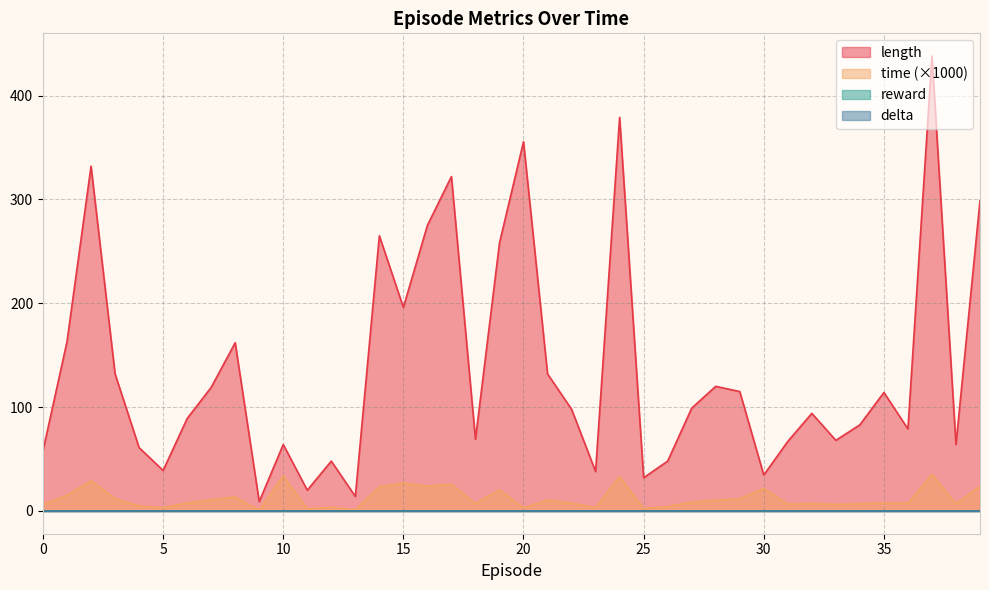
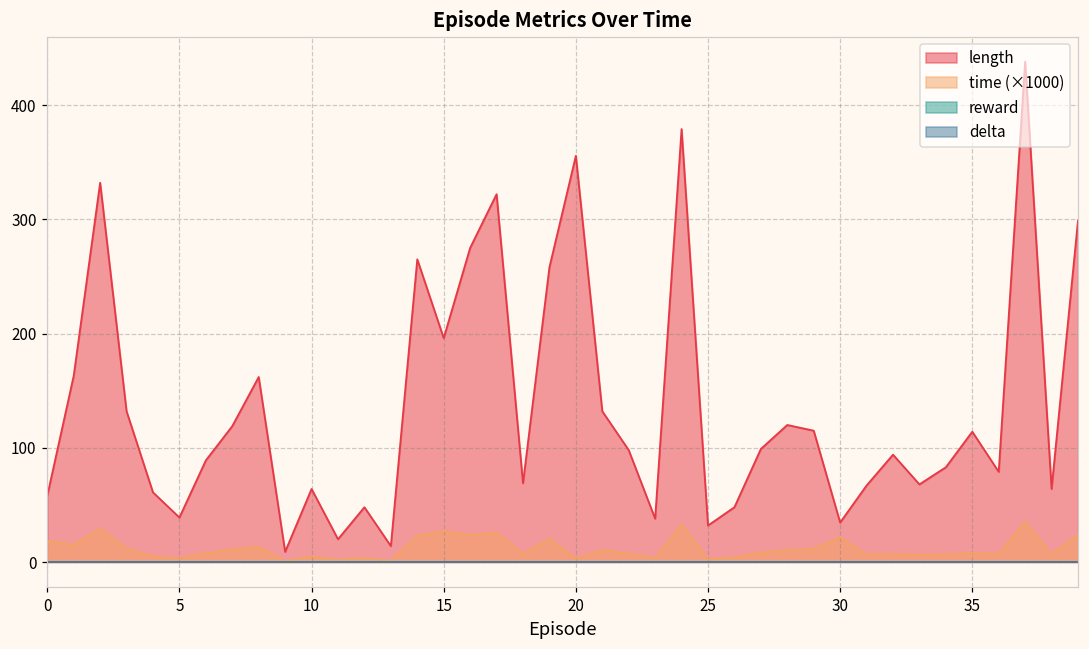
time (×1000), 0: 6 -> 19
time (×1000), 10: 34 -> 5
